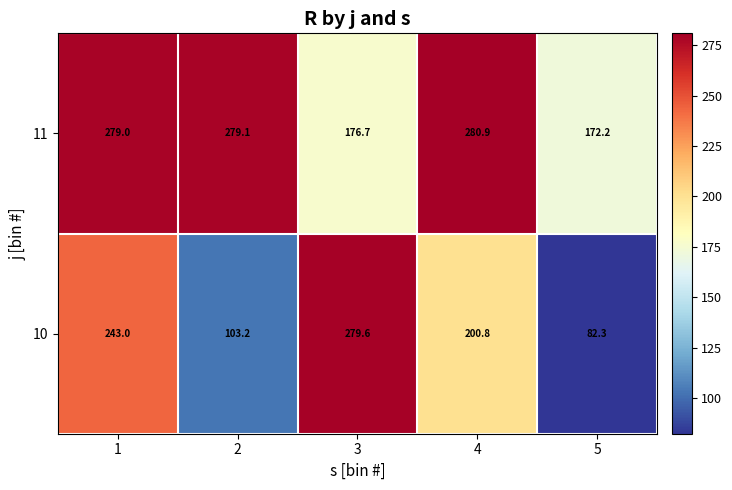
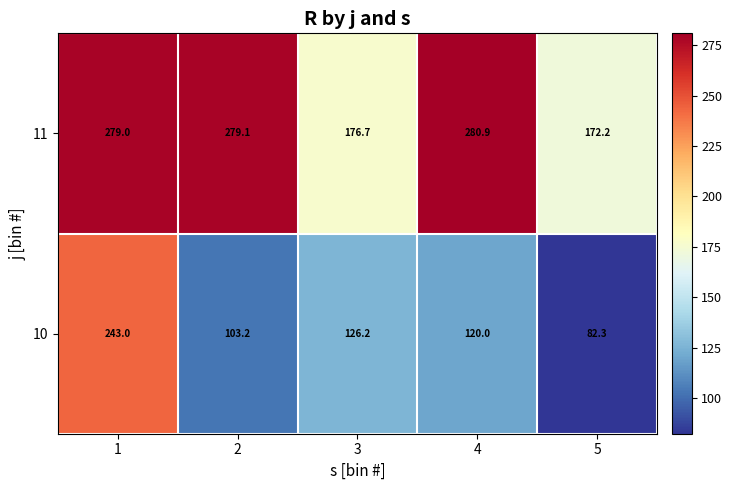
10, 3: 279.6 -> 126.2
10, 4: 200.8 -> 120.0
